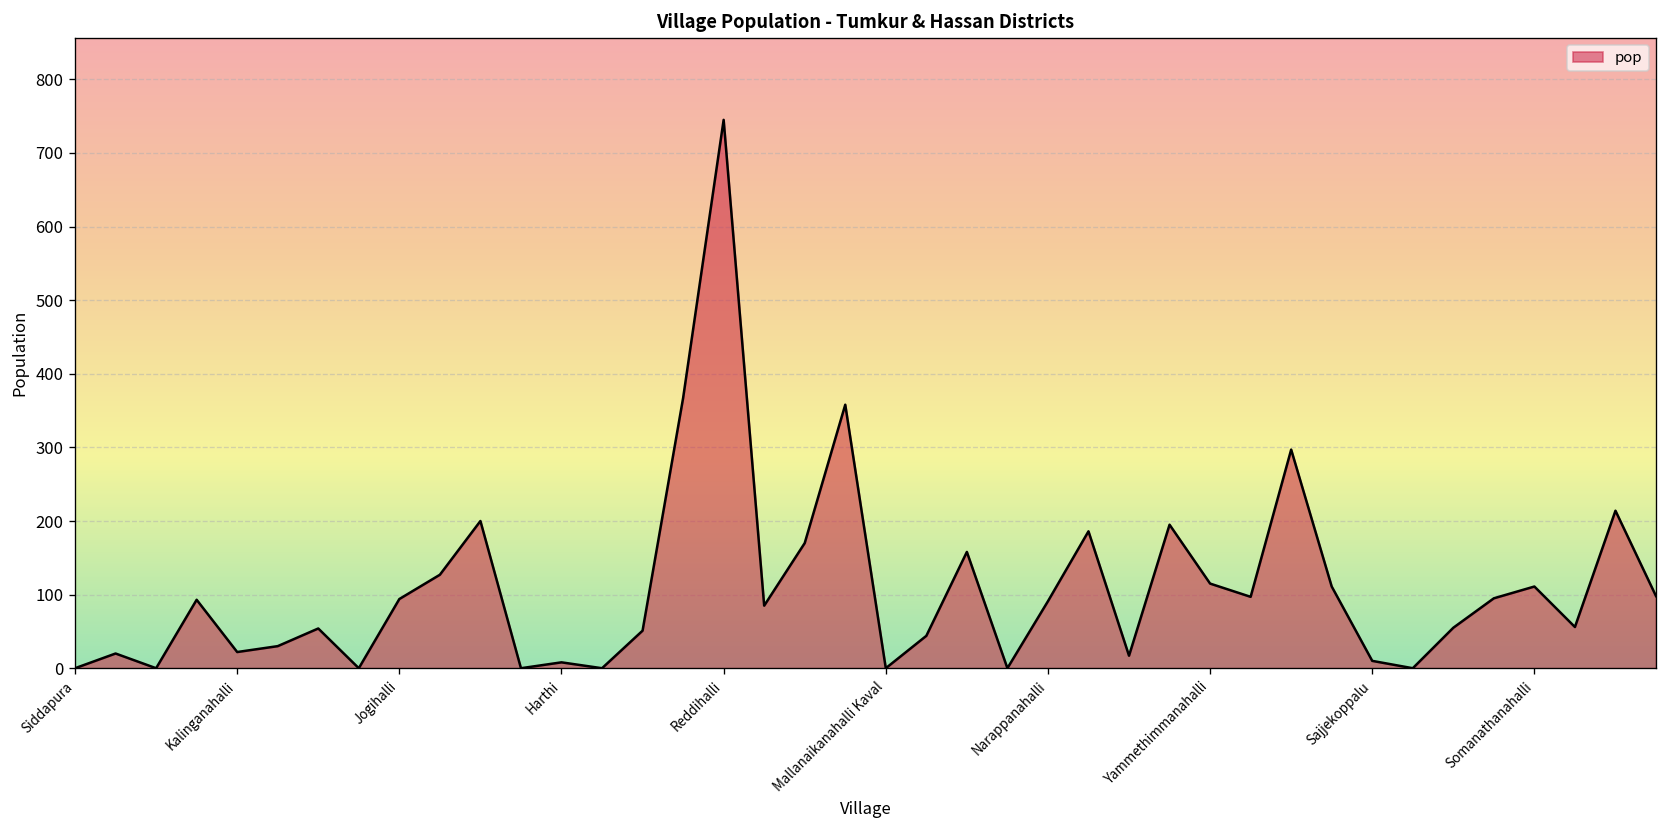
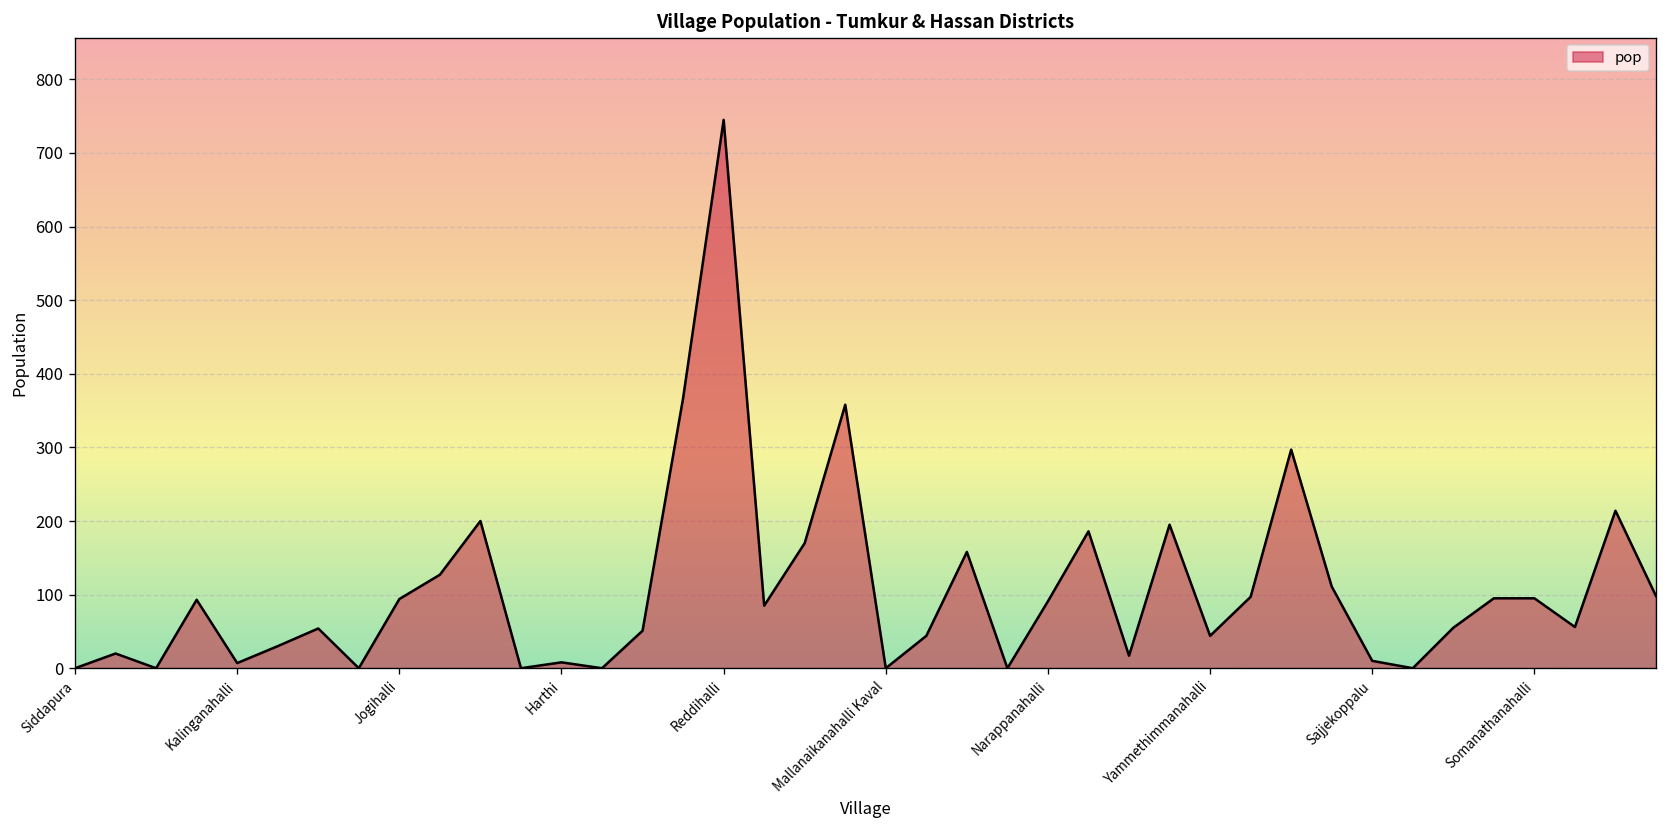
Kalinganahalli: 20 -> 10
Yammethimmanahalli: 120 -> 40
Somanathanahalli: 110 -> 100
